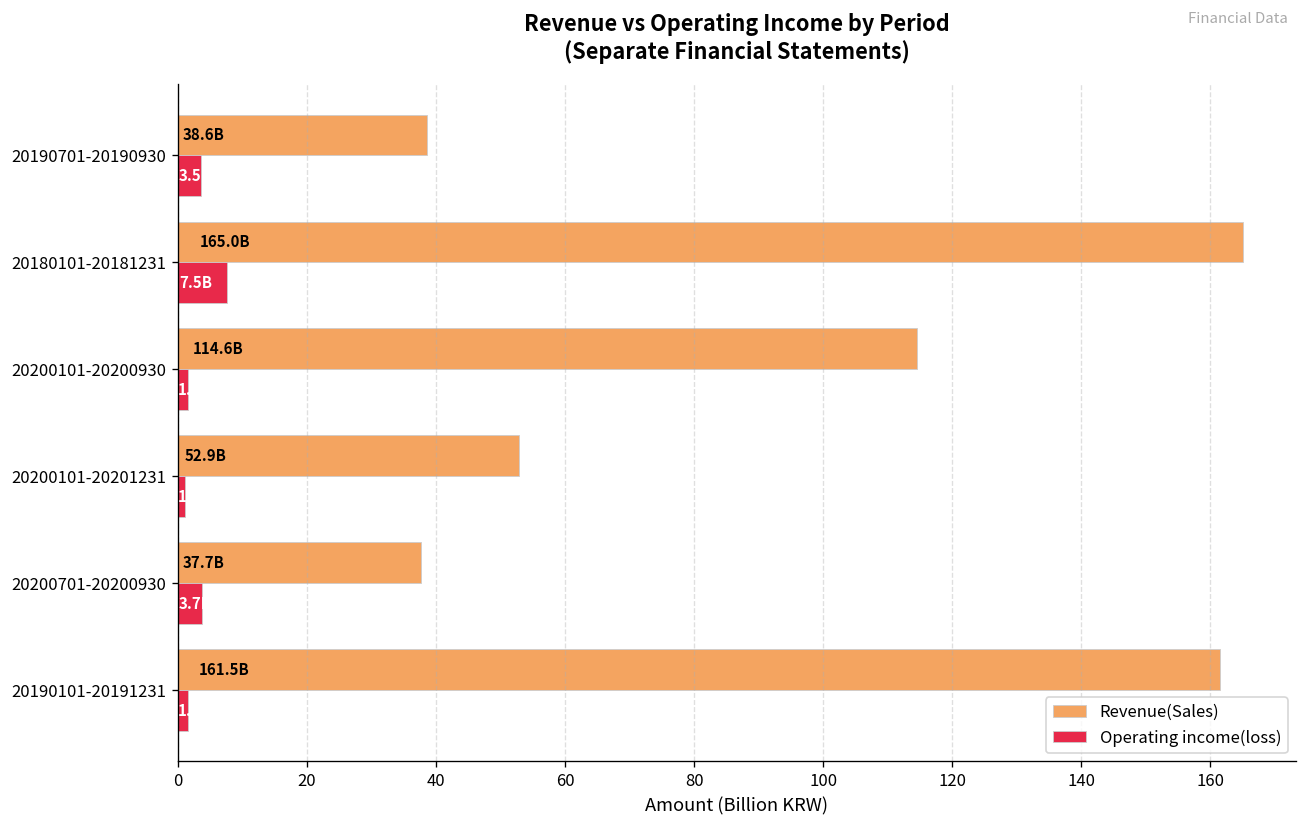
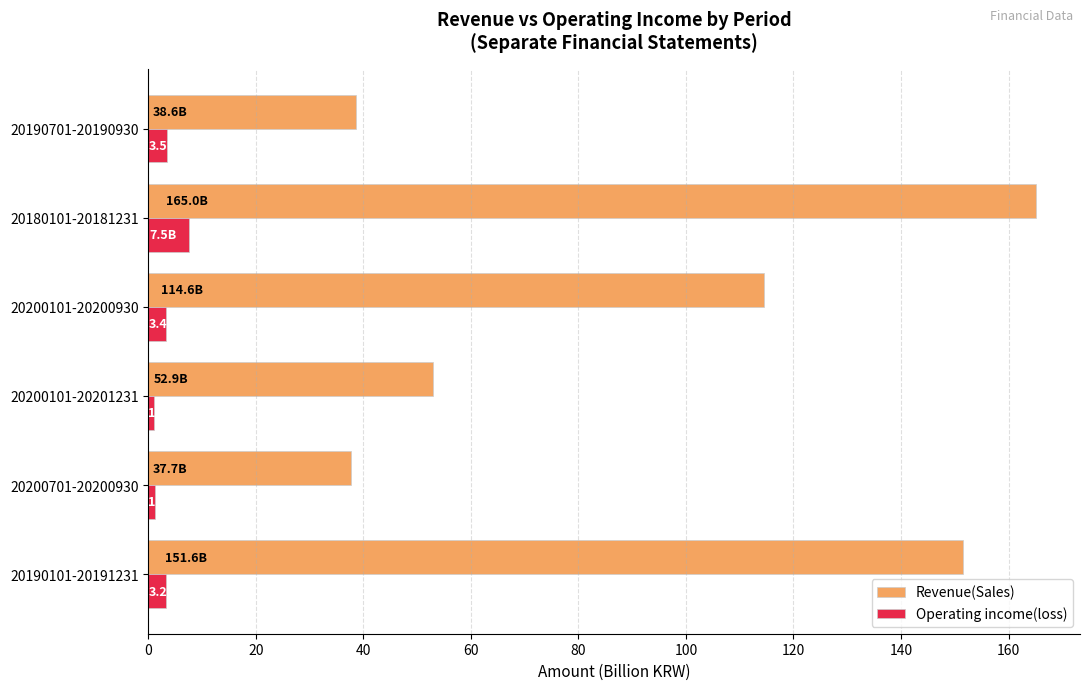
Operating income(loss), 20200101-20200930: 2 -> 3
Operating income(loss), 20200701-20200930: 4 -> 1
Revenue(Sales), 20190101-20191231: 161.5B -> 151.6B
Operating income(loss), 20190101-20191231: 2 -> 3
